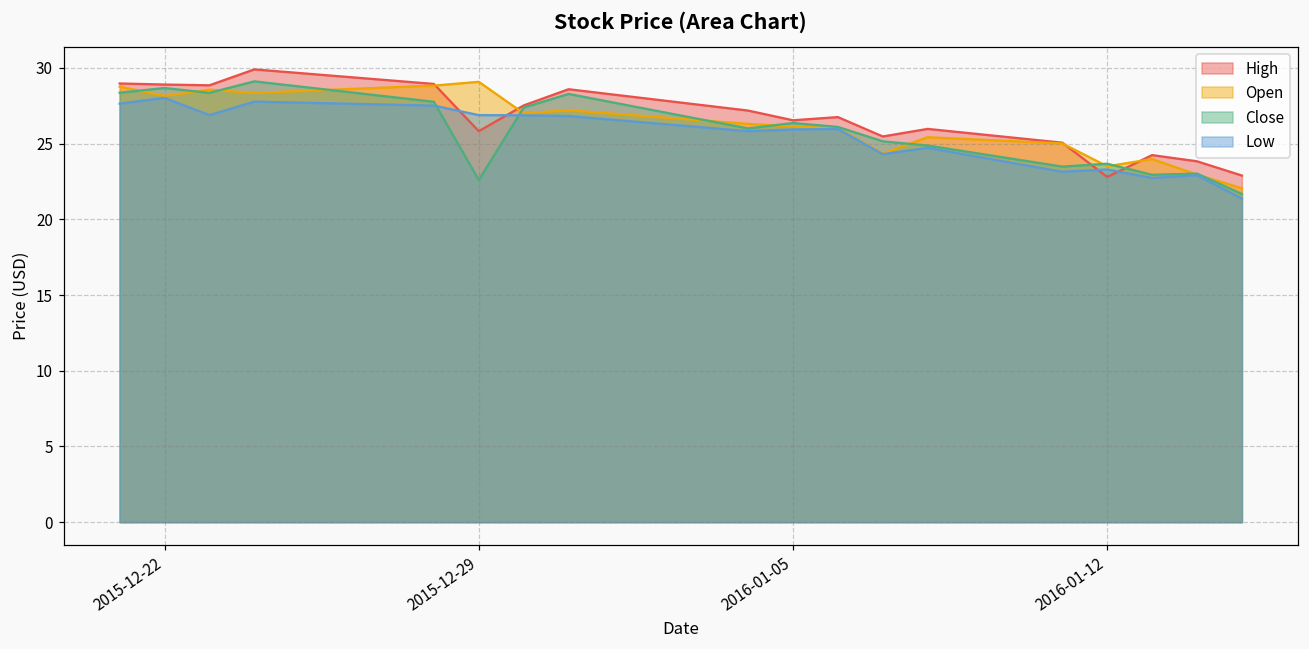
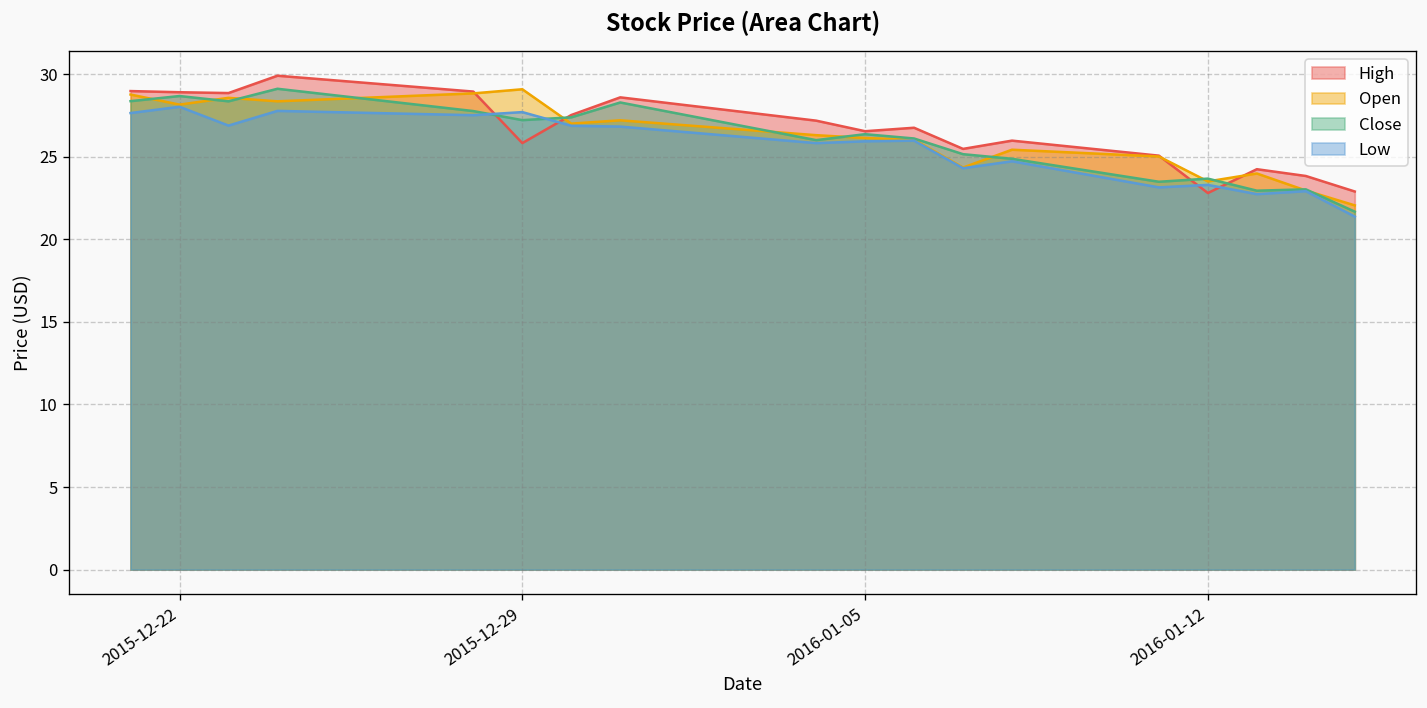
Close, 2015-12-29: 22.6 -> 27.2
Low, 2015-12-29: 26.9 -> 27.7
